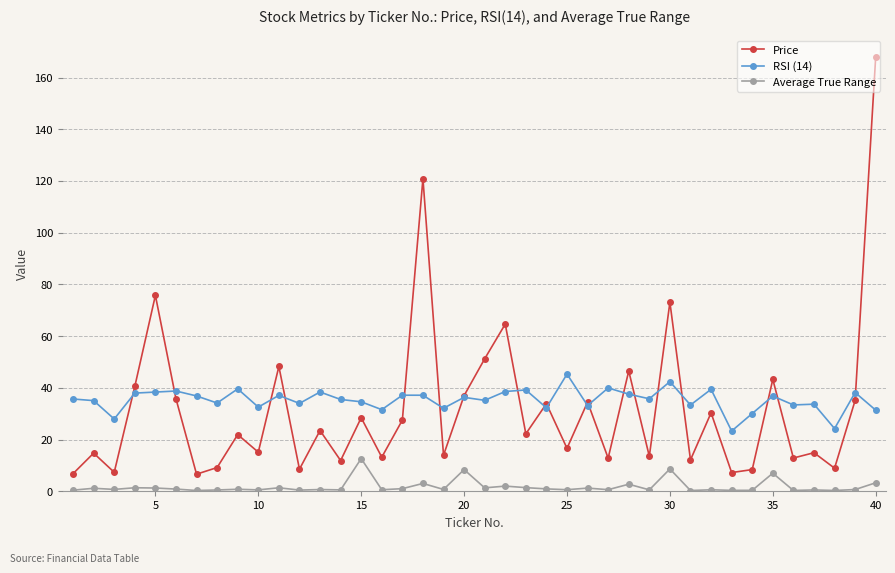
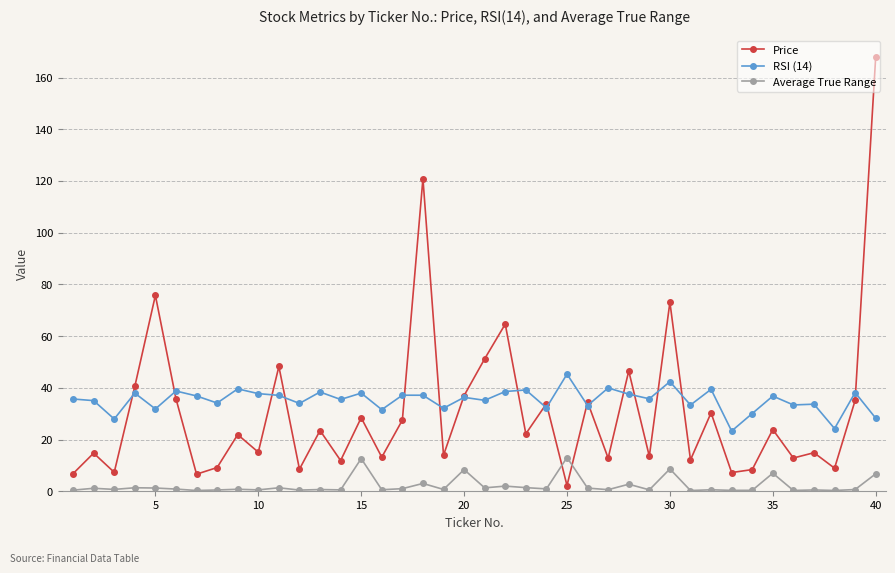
RSI (14), 5: 38 -> 32
RSI (14), 10: 33 -> 38
RSI (14), 15: 35 -> 38
Price, 25: 17 -> 2
Average True Range, 25: 1 -> 13
Price, 35: 43 -> 24
RSI (14), 40: 31 -> 28
Average True Range, 40: 3 -> 7
